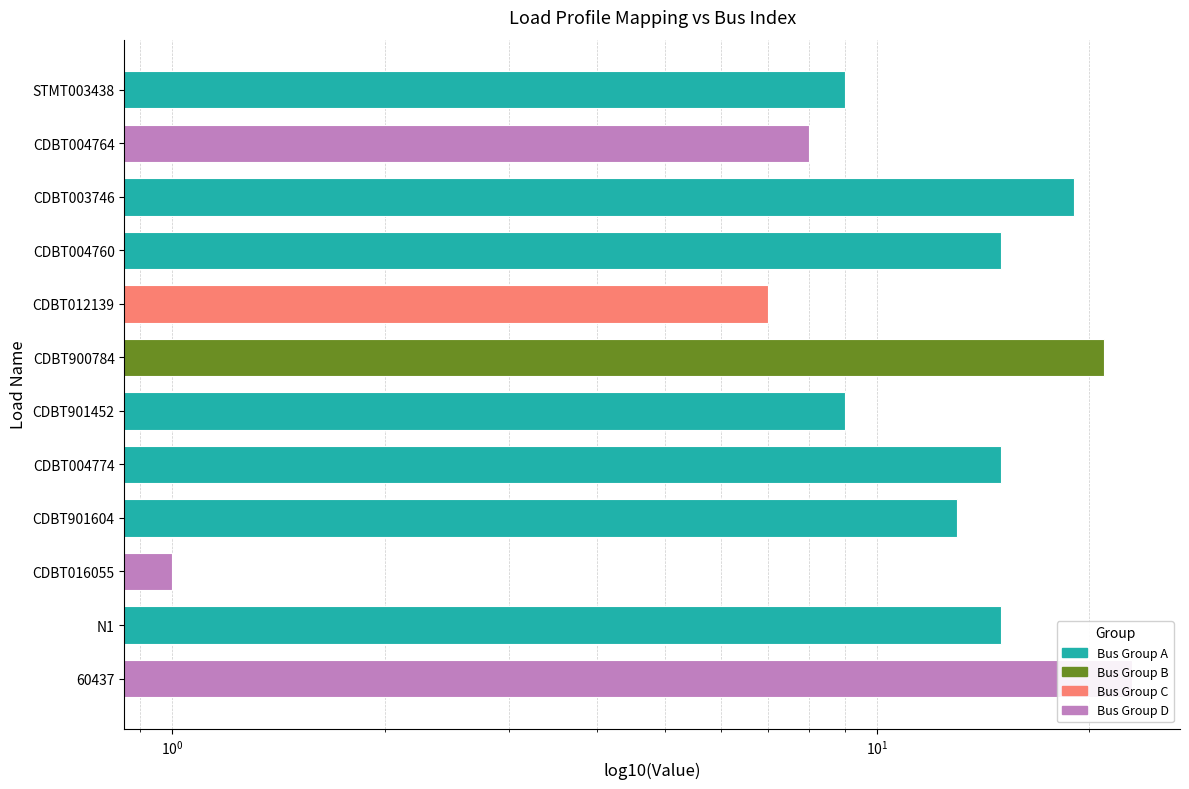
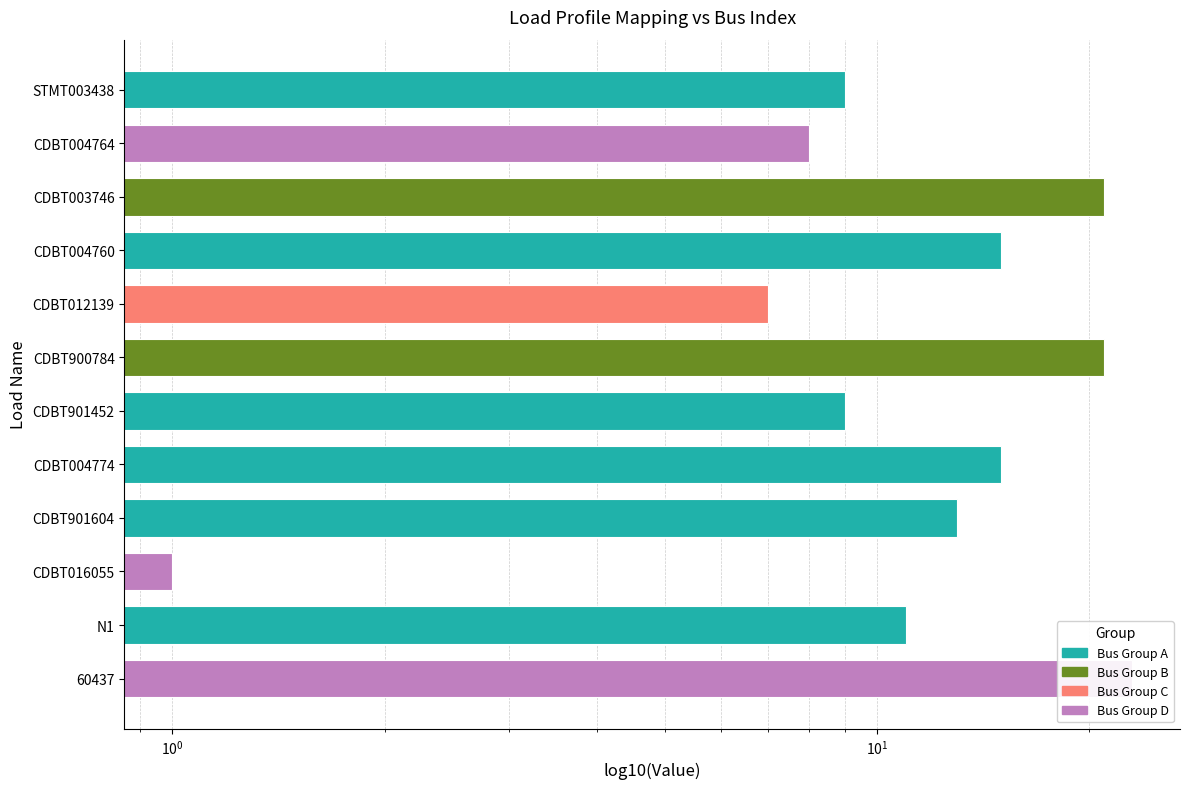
CDBT003746: 19 -> 21
N1: 15 -> 11
